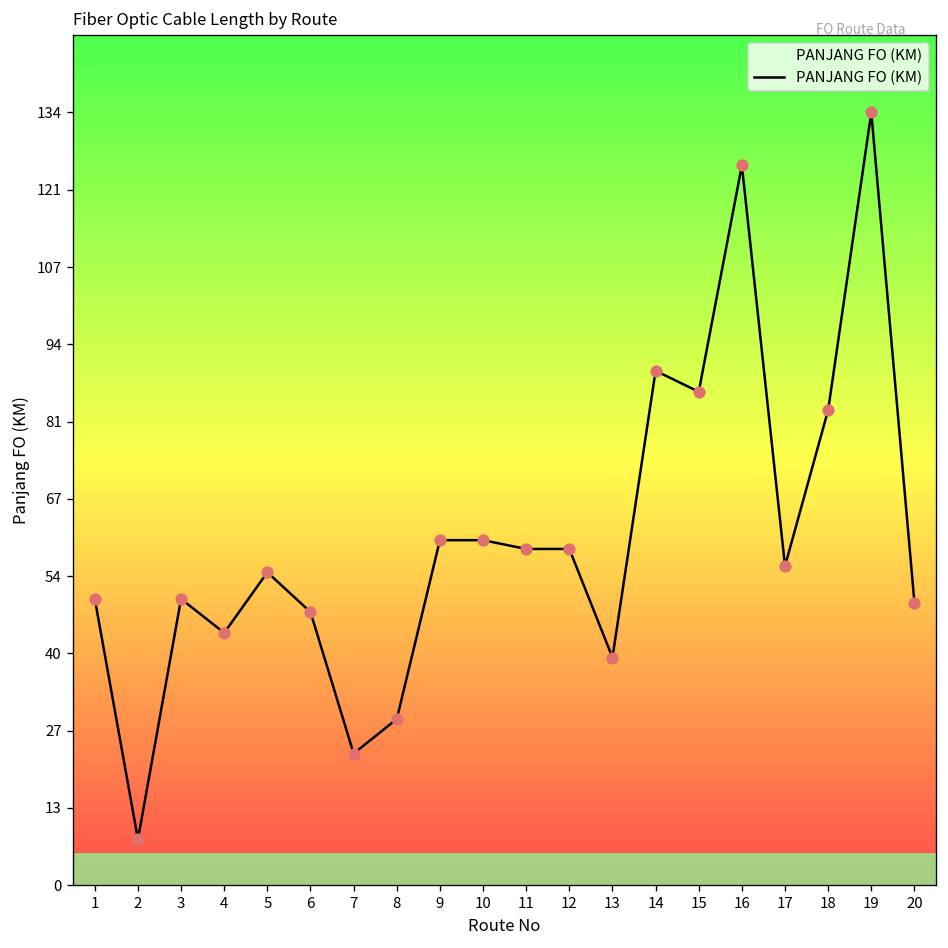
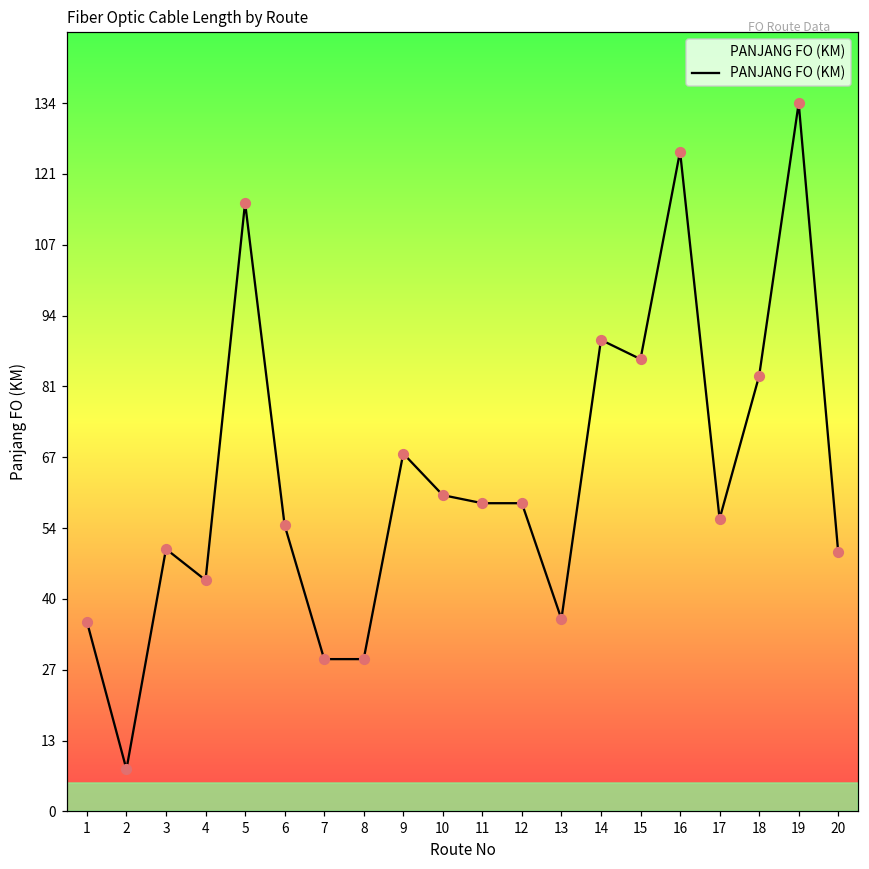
1: 50 -> 36
5: 54 -> 115
6: 48 -> 54
7: 23 -> 29
9: 60 -> 68
13: 40 -> 37
